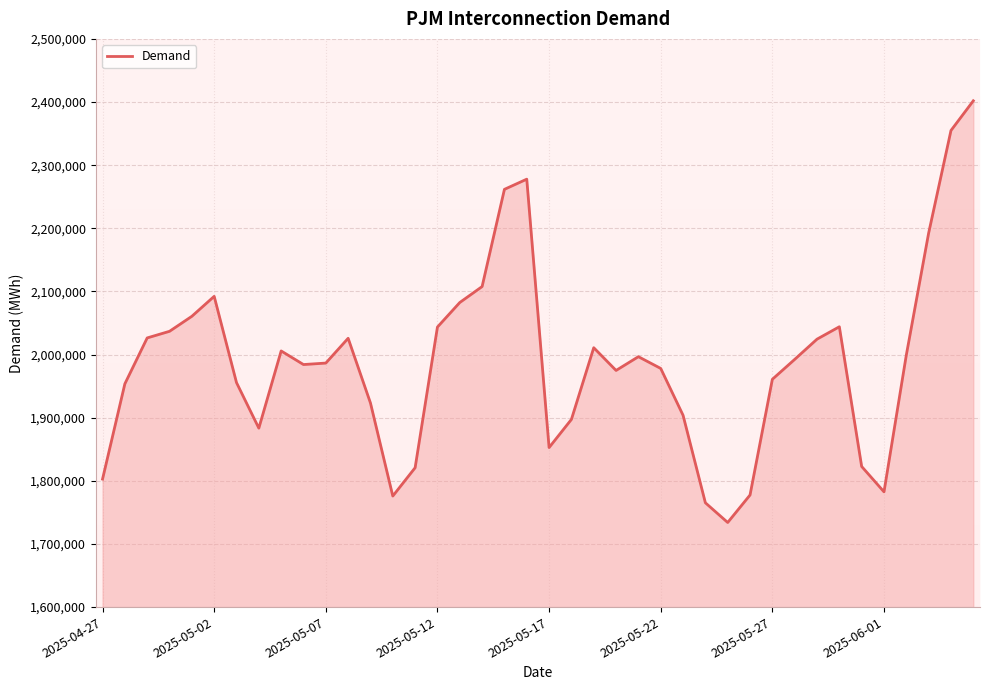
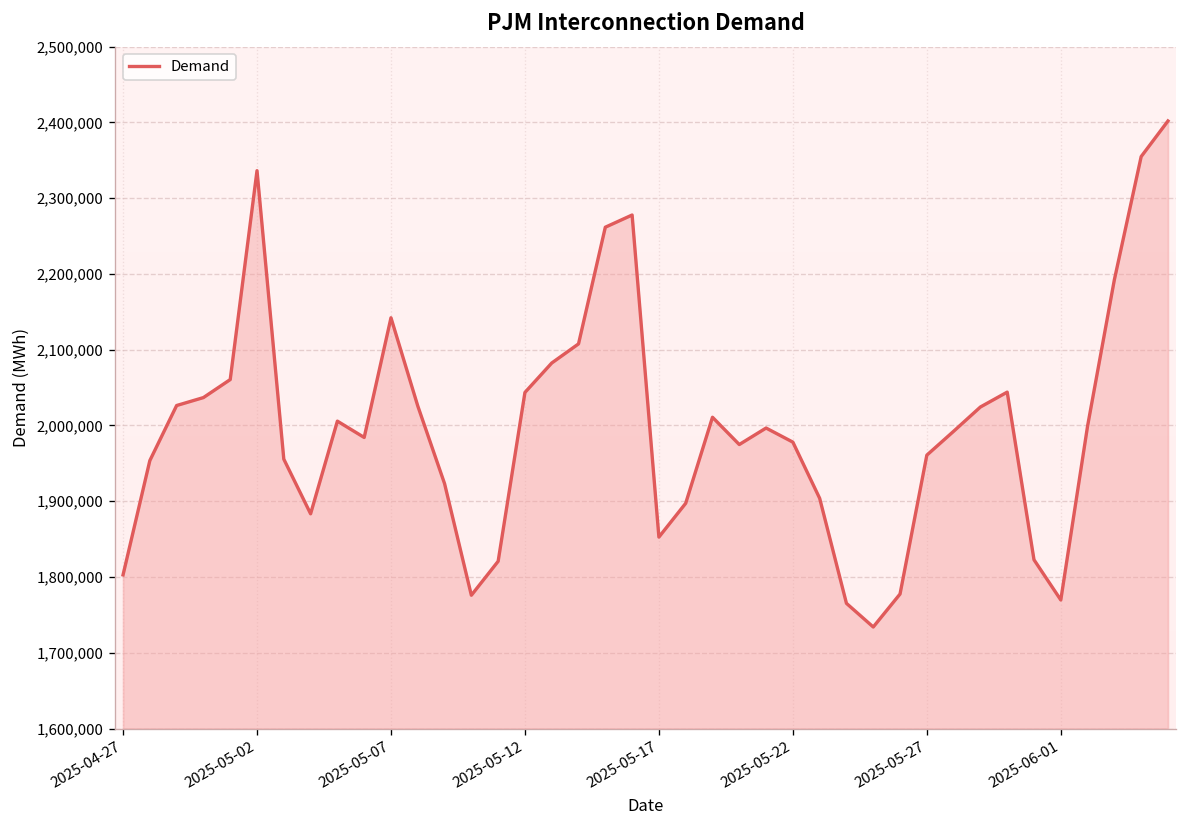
2025-05-02: 2,090,000 -> 2,340,000
2025-05-07: 1,990,000 -> 2,140,000
2025-06-01: 1,780,000 -> 1,770,000
